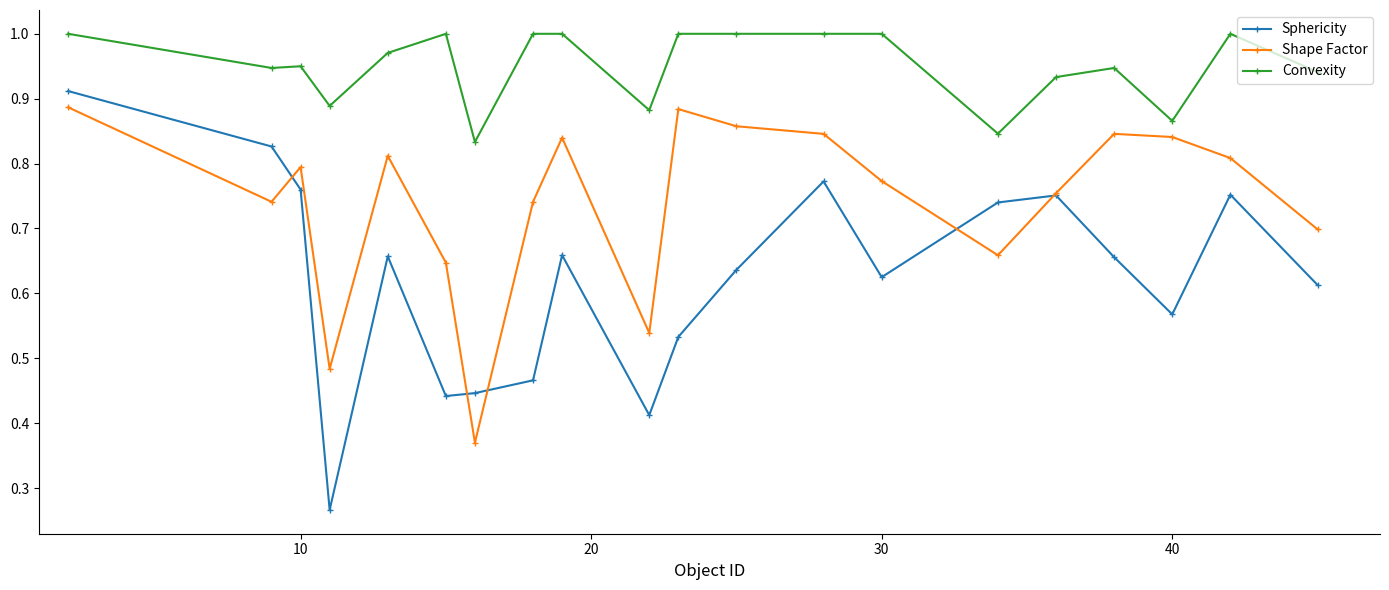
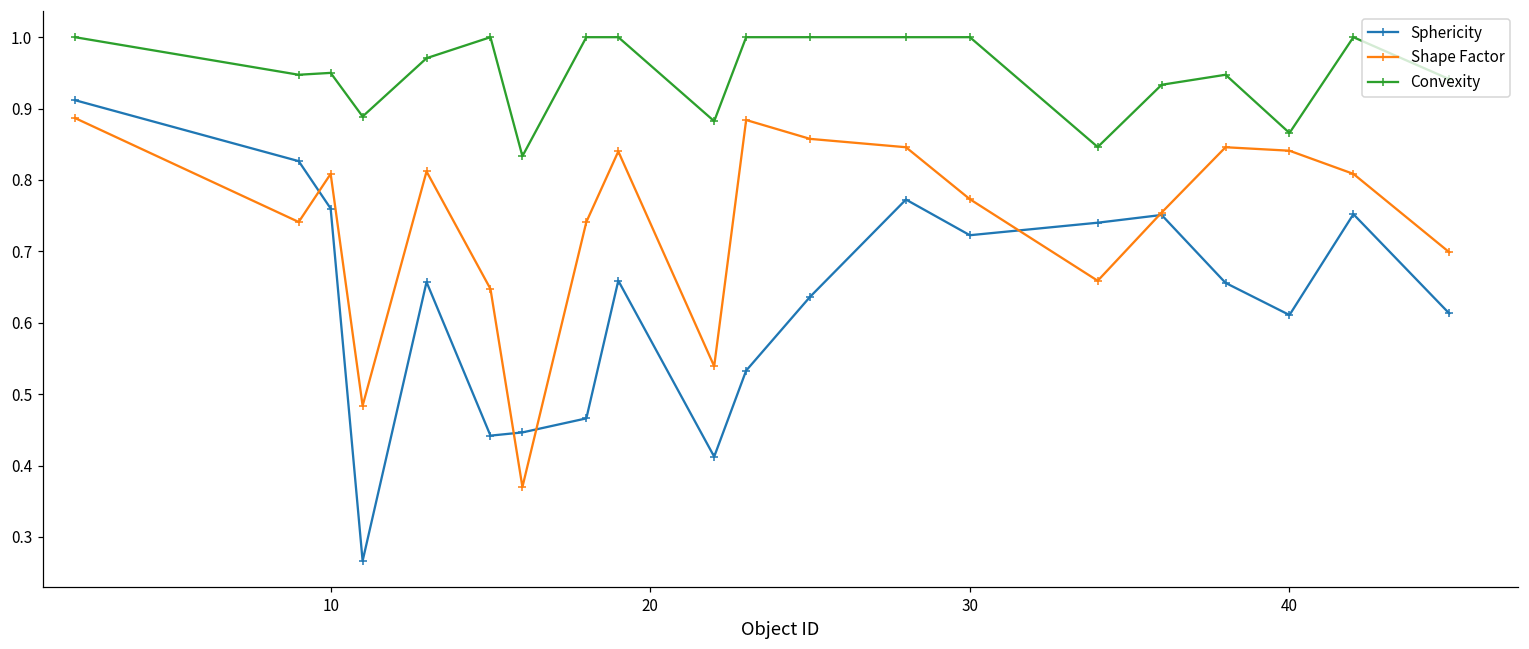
Shape Factor, 10: 0.79 -> 0.81
Sphericity, 30: 0.63 -> 0.72
Sphericity, 40: 0.57 -> 0.61
